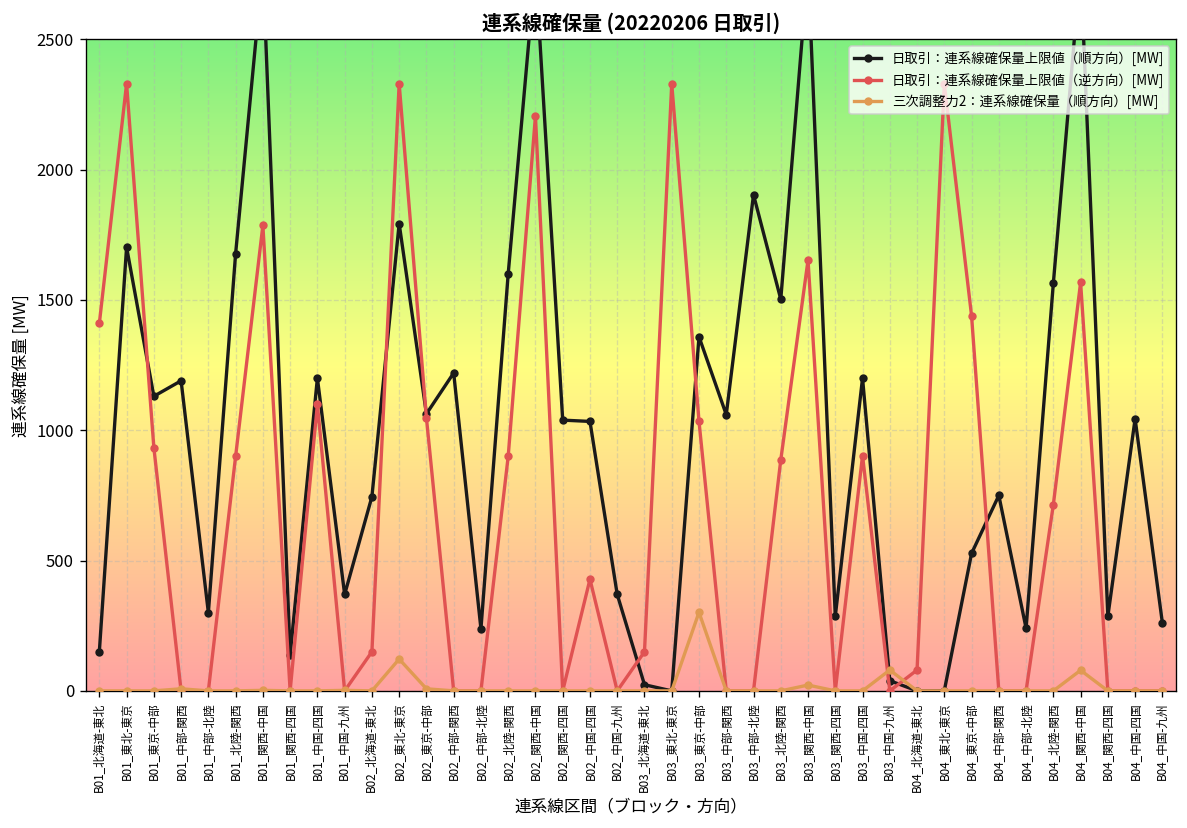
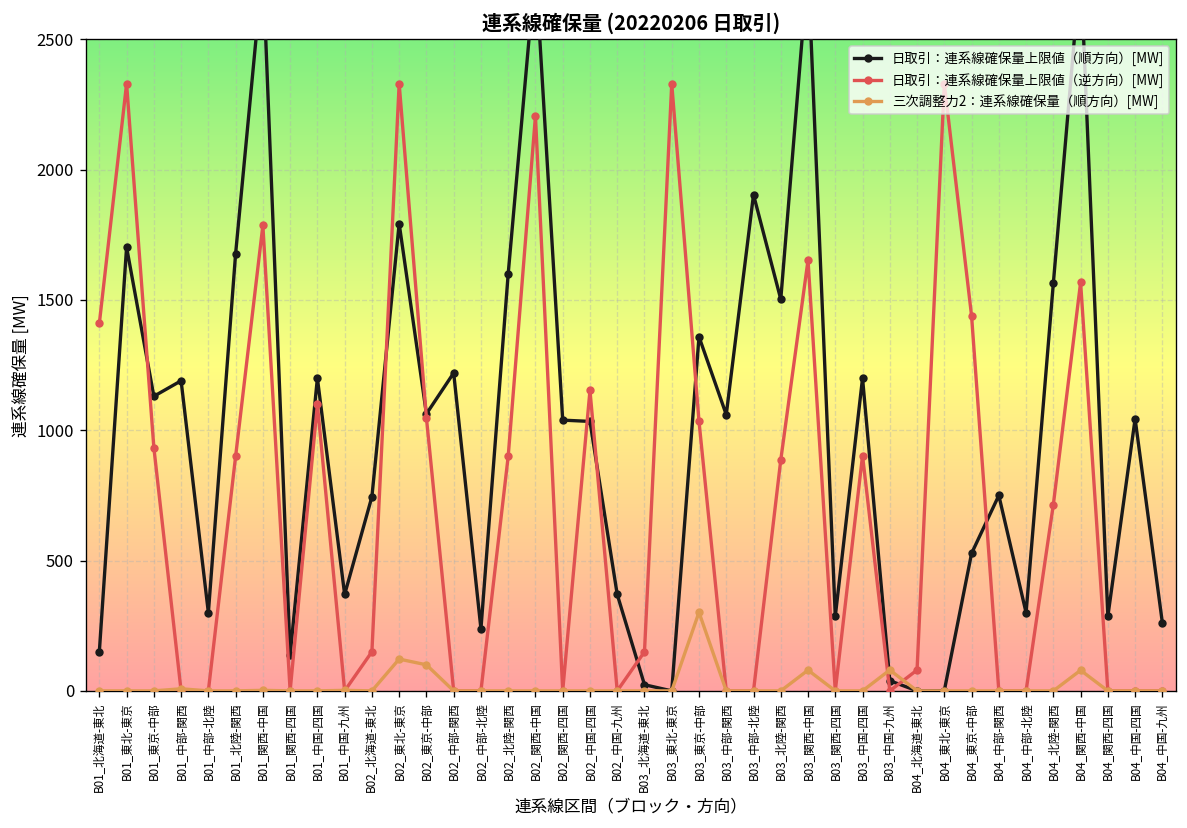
三次調整力2：連系線確保量（順方向）[MW], B02_東京-中部: 10 -> 100
日取引：連系線確保量上限値（逆方向）[MW], B02_中国-四国: 430 -> 1150
三次調整力2：連系線確保量（順方向）[MW], B03_関西-中国: 20 -> 80
日取引：連系線確保量上限値（順方向）[MW], B04_中部-北陸: 240 -> 300
